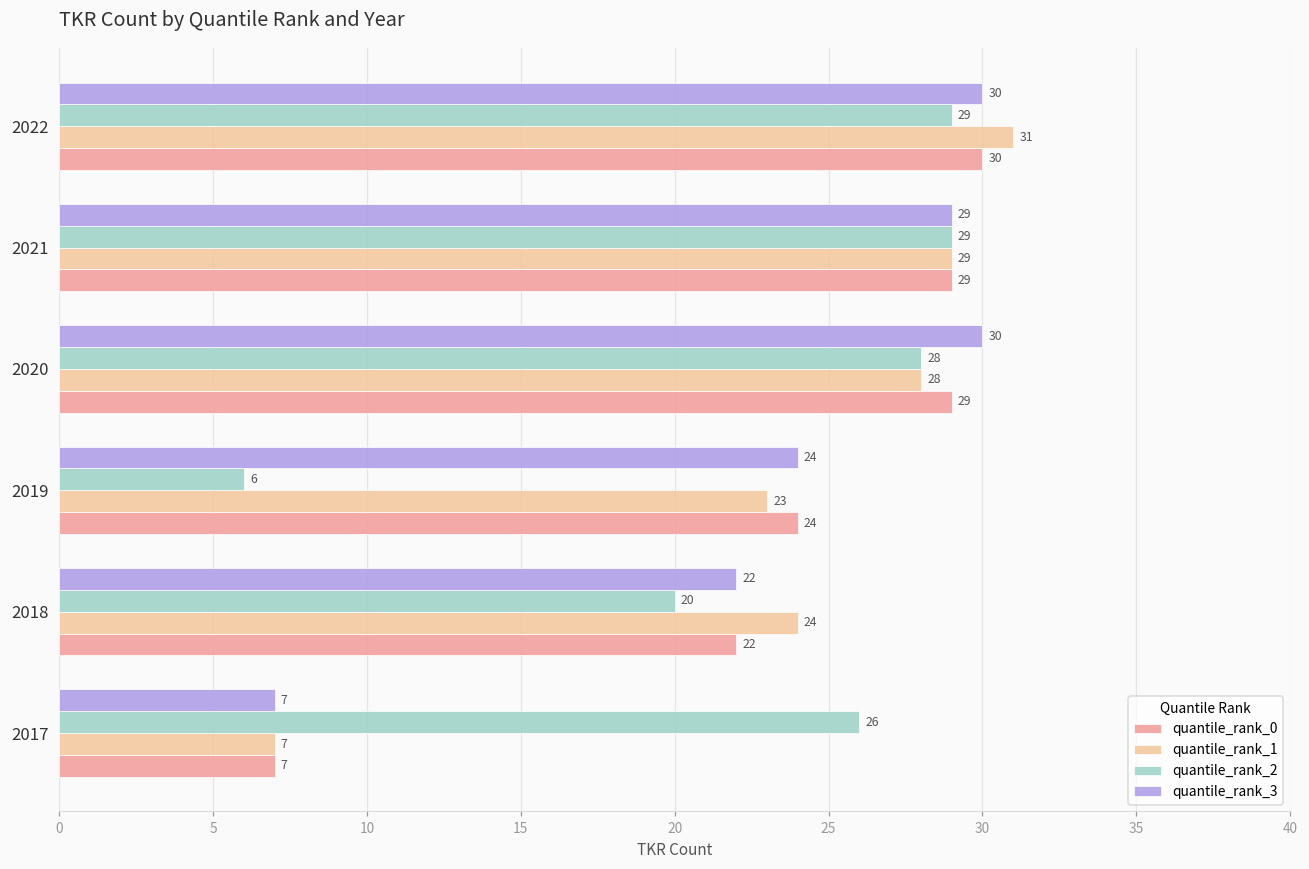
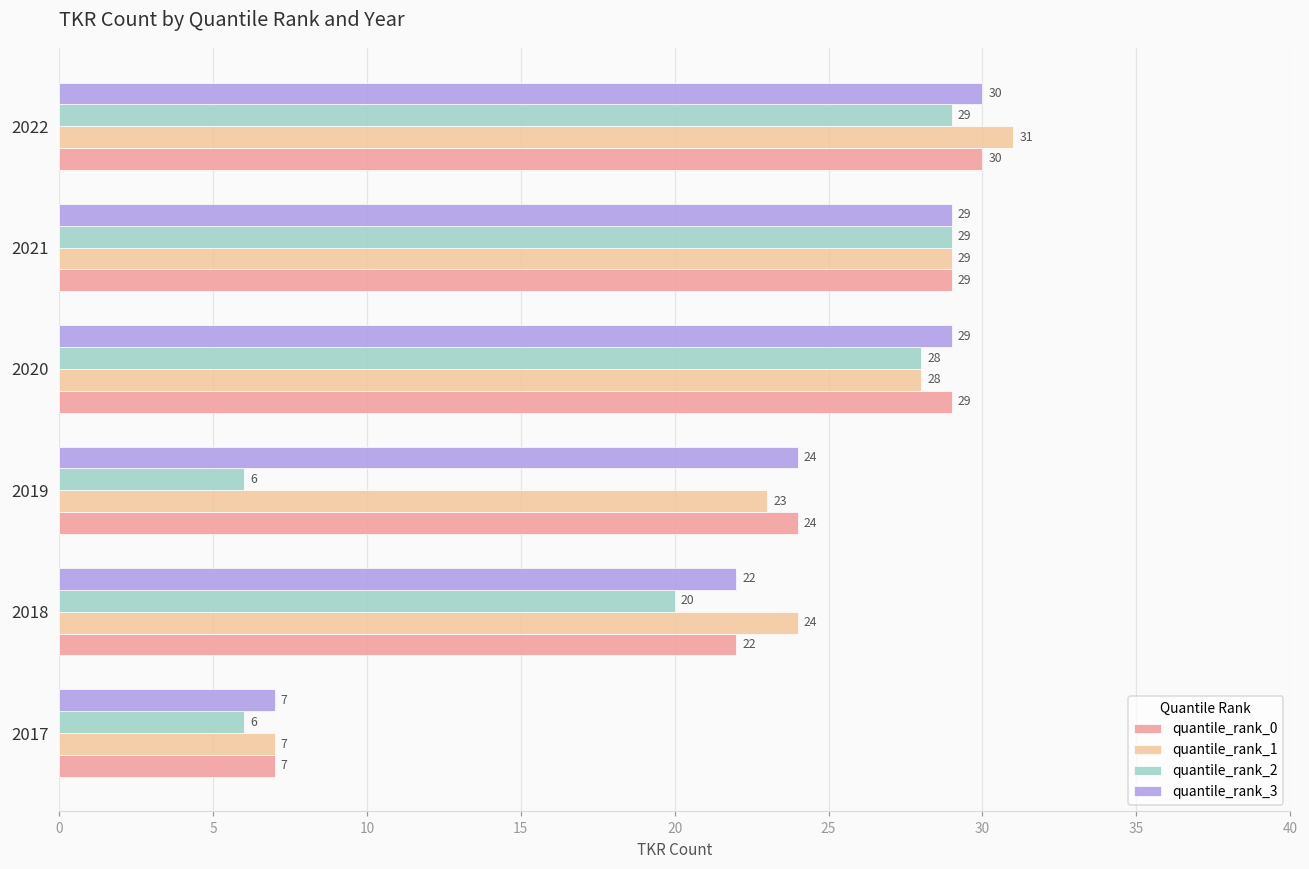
quantile_rank_3, 2020: 30 -> 29
quantile_rank_2, 2017: 26 -> 6
